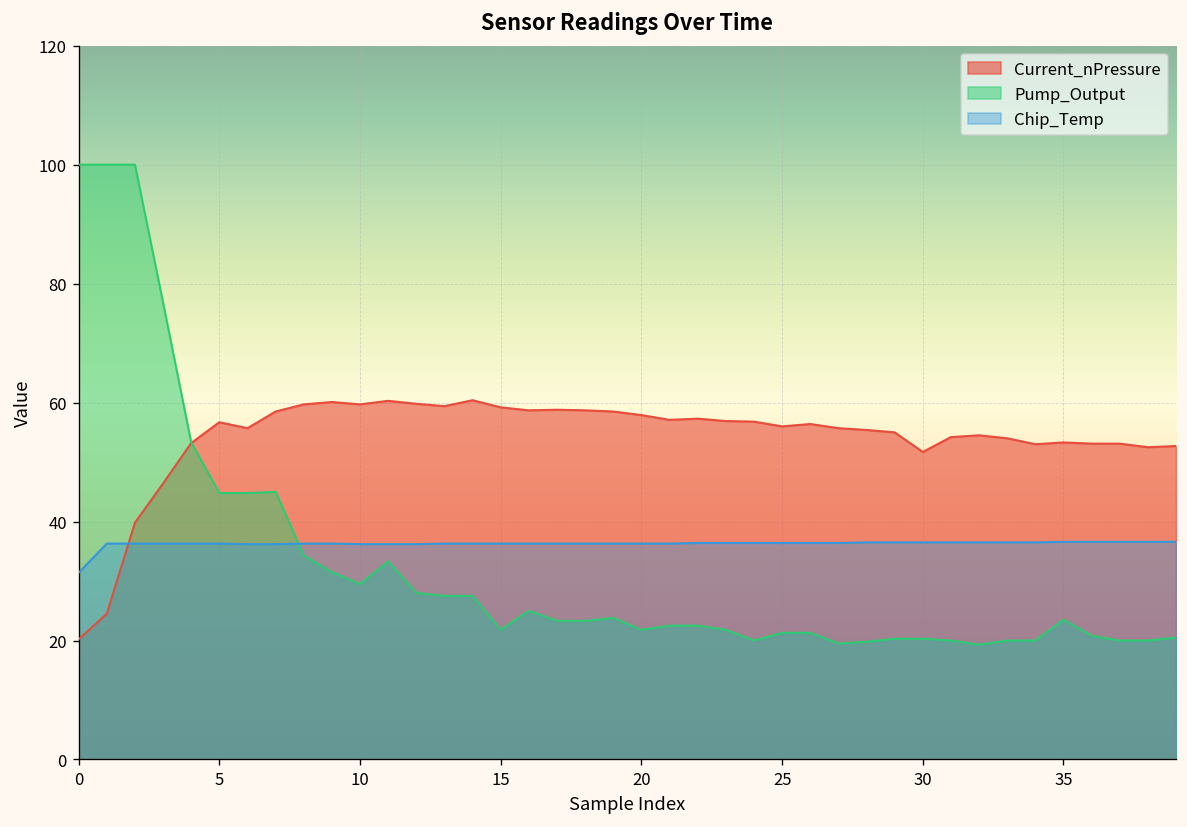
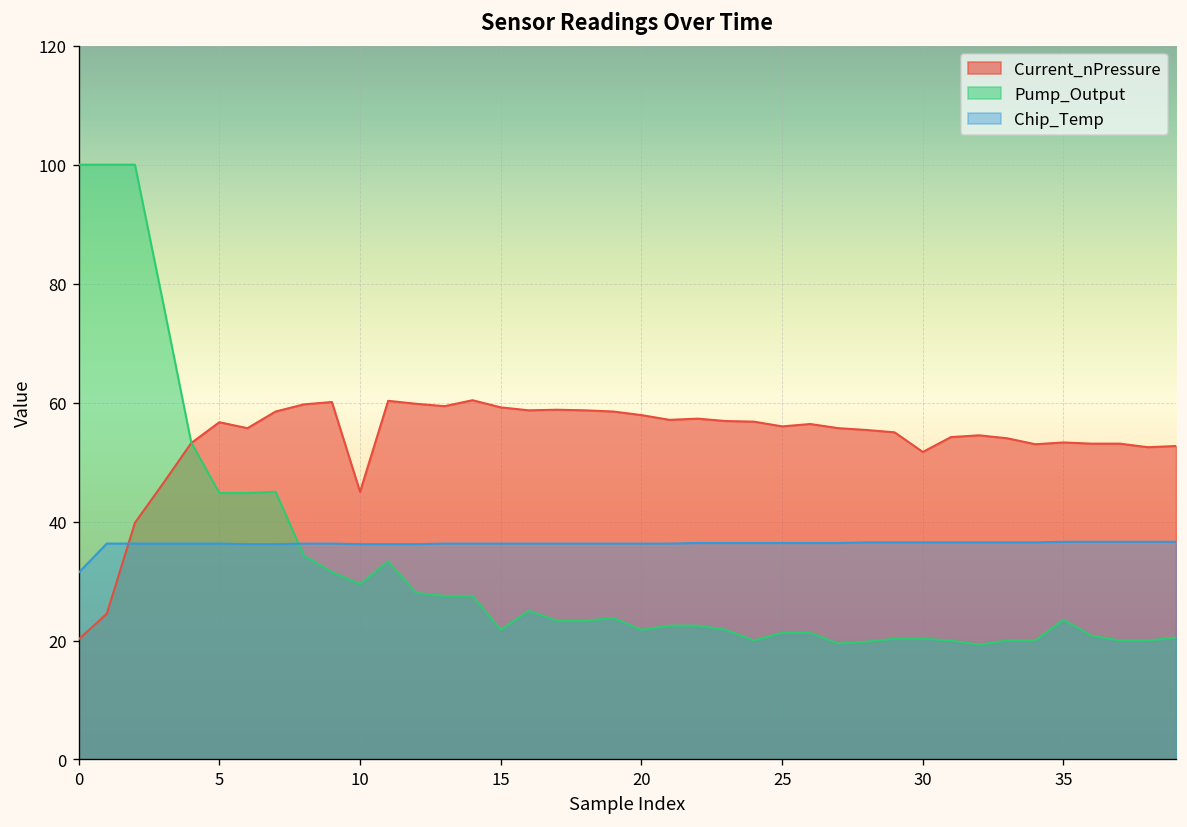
Current_nPressure, 10: 60 -> 45
